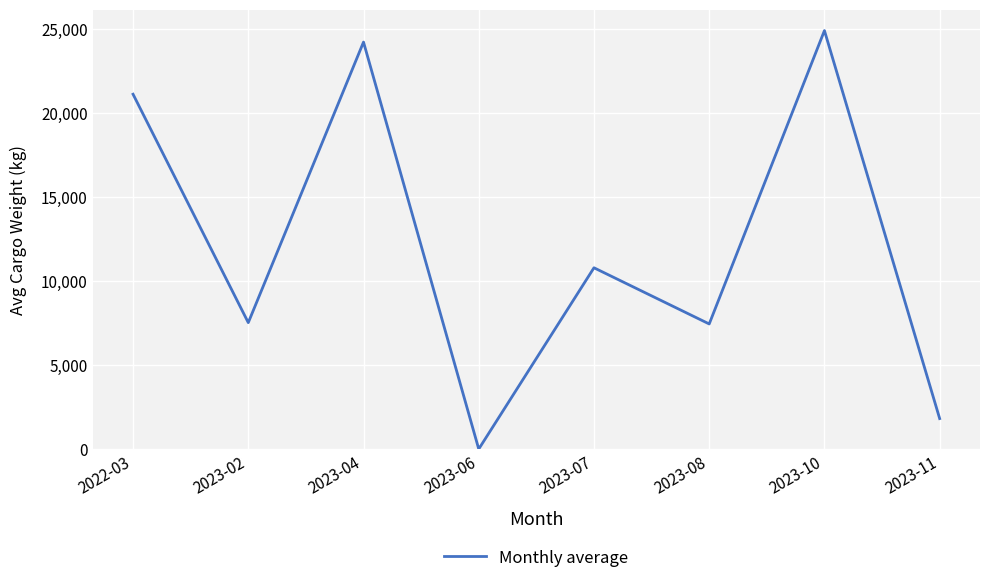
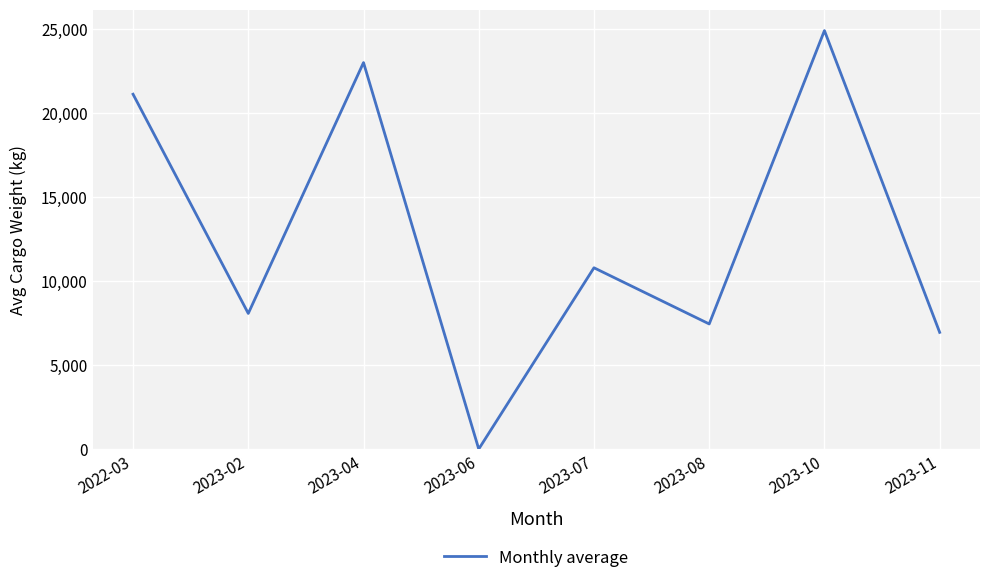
2023-02: 7,500 -> 8,100
2023-04: 24,200 -> 23,000
2023-11: 1,800 -> 7,000
